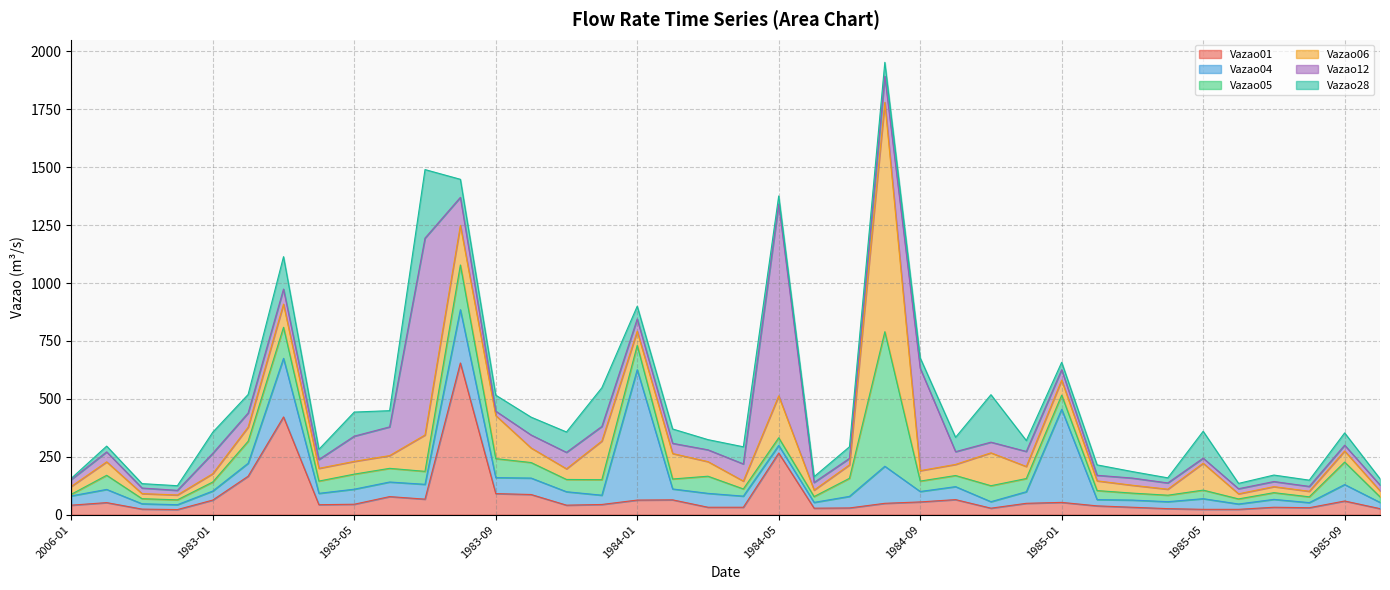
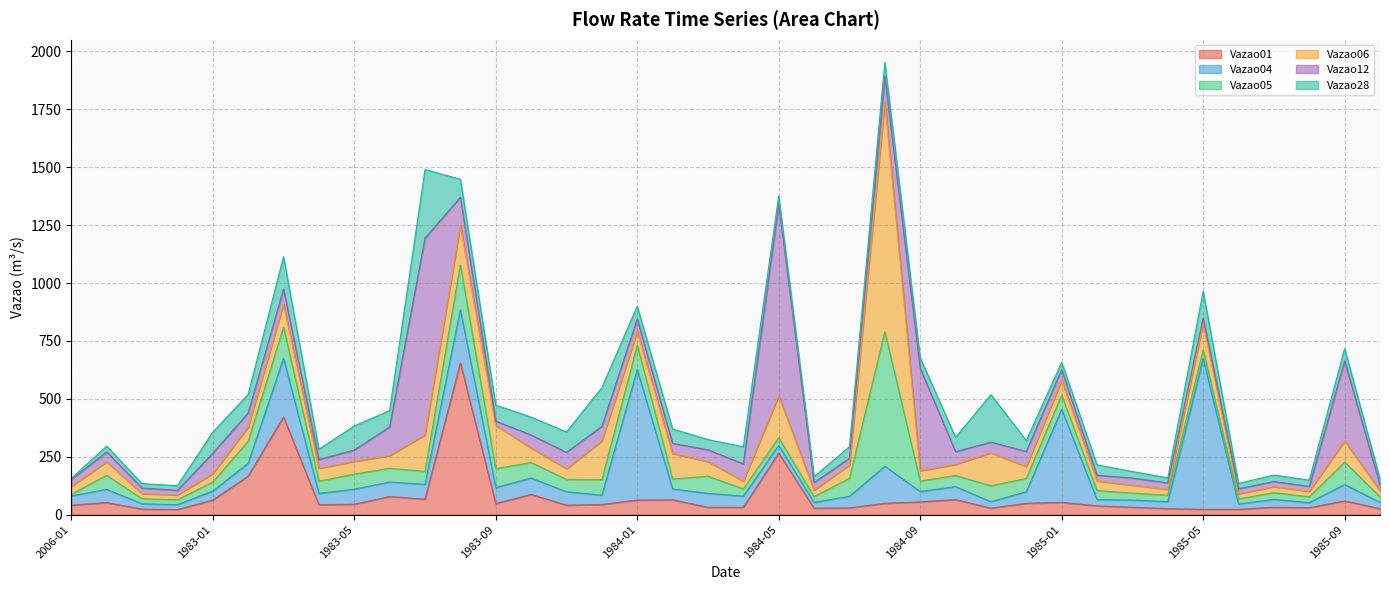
Vazao12, 1983-05: 110 -> 50
Vazao01, 1983-09: 90 -> 50
Vazao04, 1985-05: 50 -> 650
Vazao06, 1985-09: 50 -> 90
Vazao12, 1985-09: 30 -> 350
